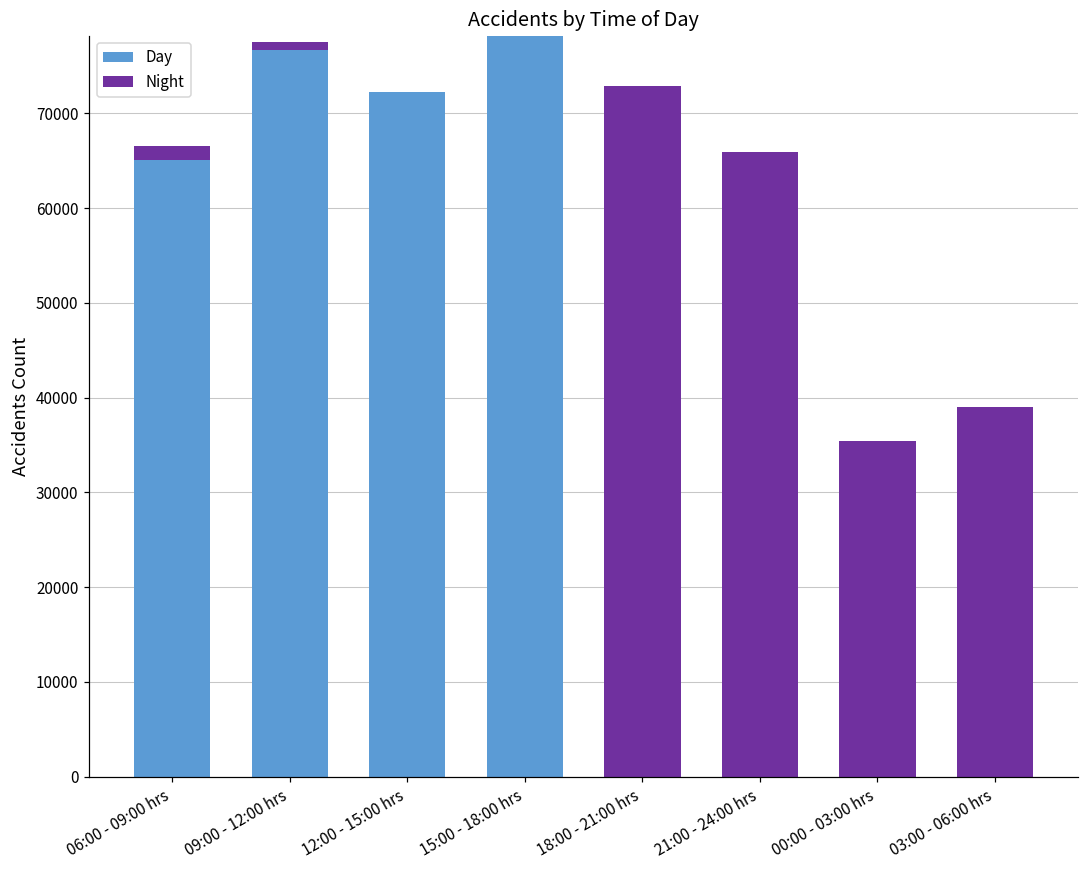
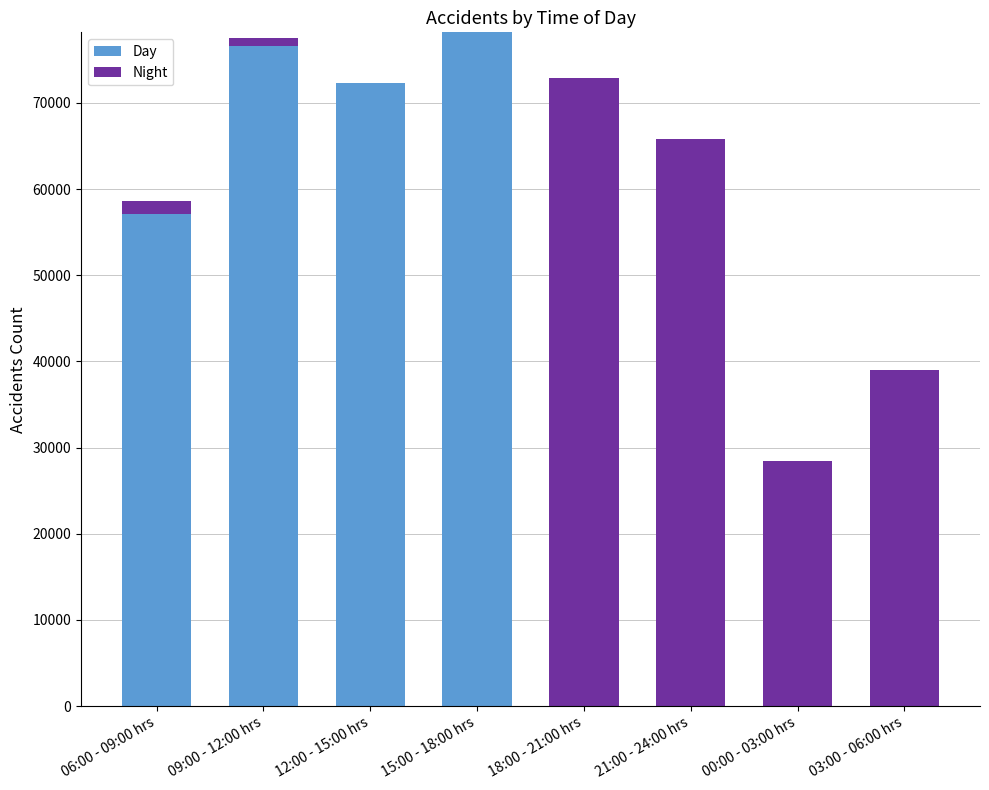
Day, 06:00 - 09:00 hrs: 65000 -> 57000
Night, 00:00 - 03:00 hrs: 35000 -> 28000
